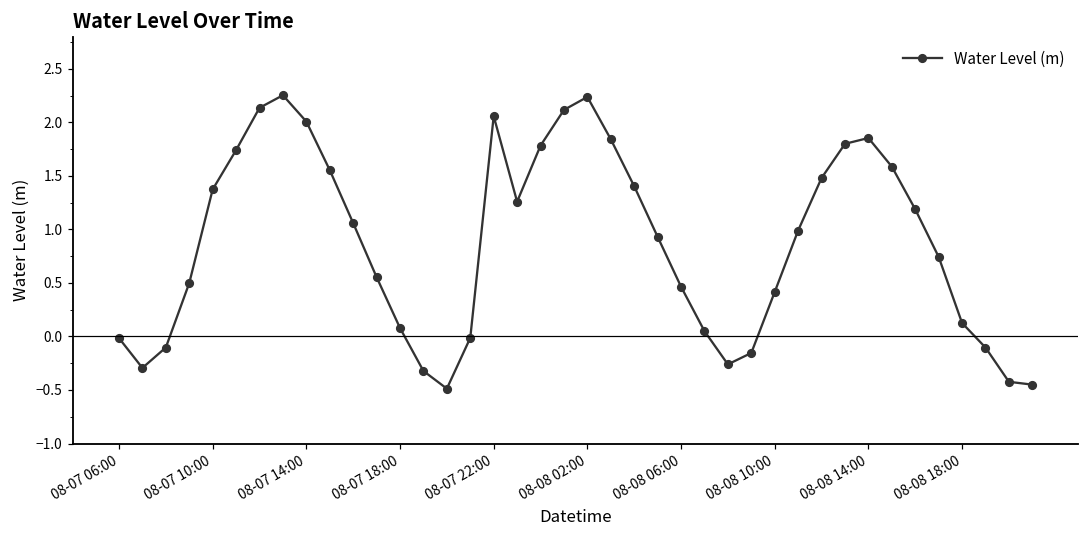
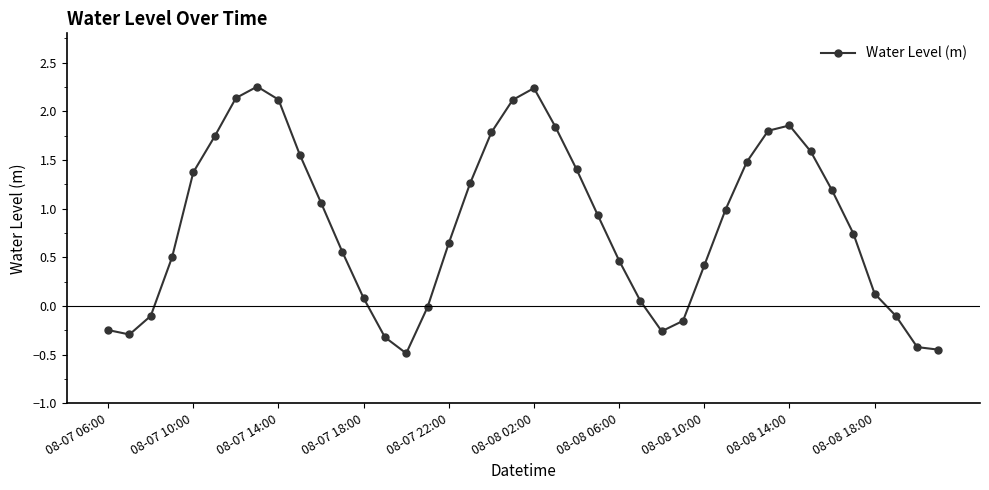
08-07 06:00: 0.0 -> -0.2
08-07 14:00: 2.0 -> 2.1
08-07 22:00: 2.1 -> 0.6
